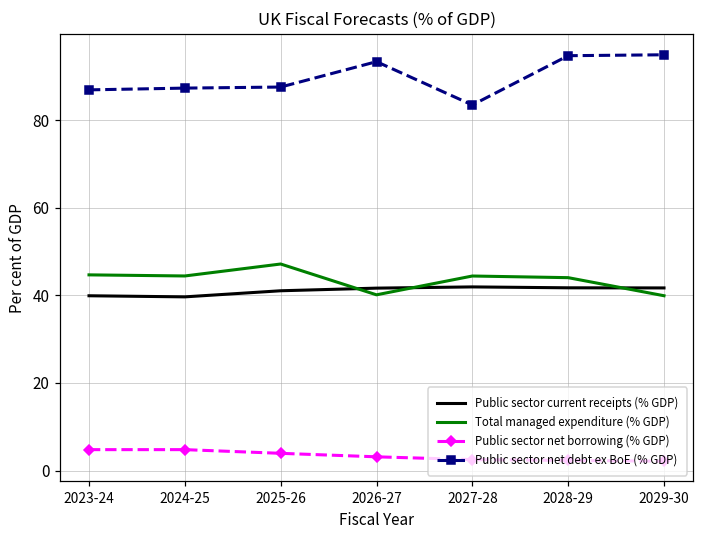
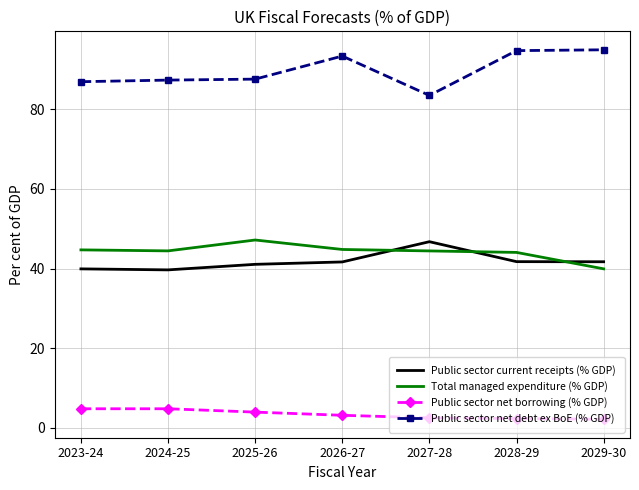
Total managed expenditure (% GDP), 2026-27: 40 -> 45
Public sector current receipts (% GDP), 2027-28: 42 -> 47
